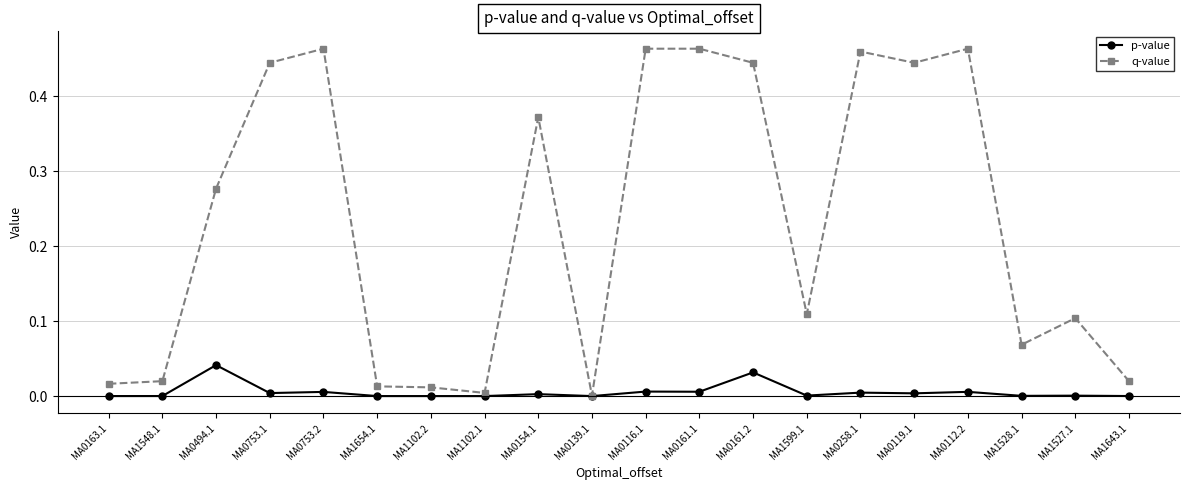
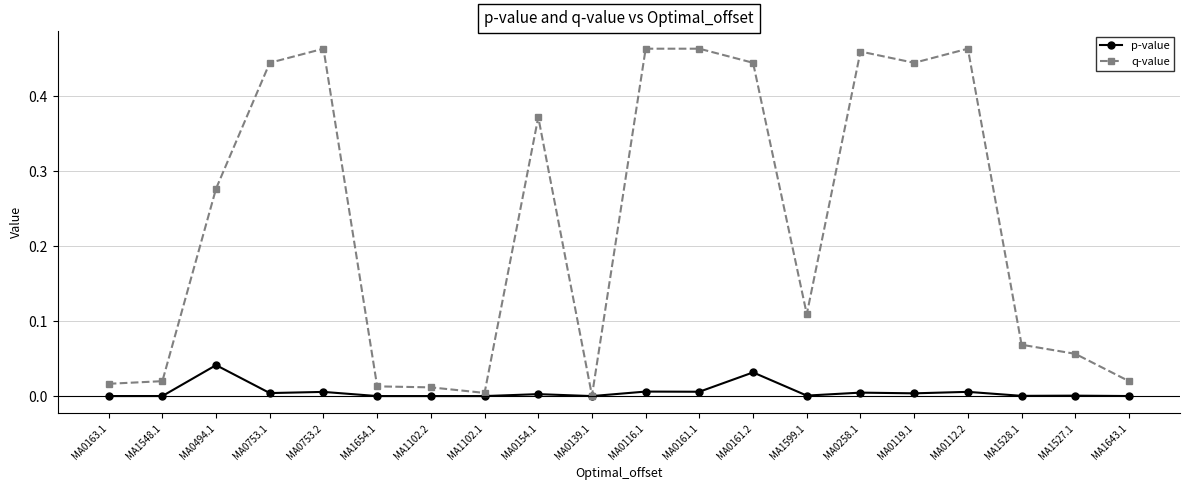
q-value, MA1527.1: 0.10 -> 0.06
